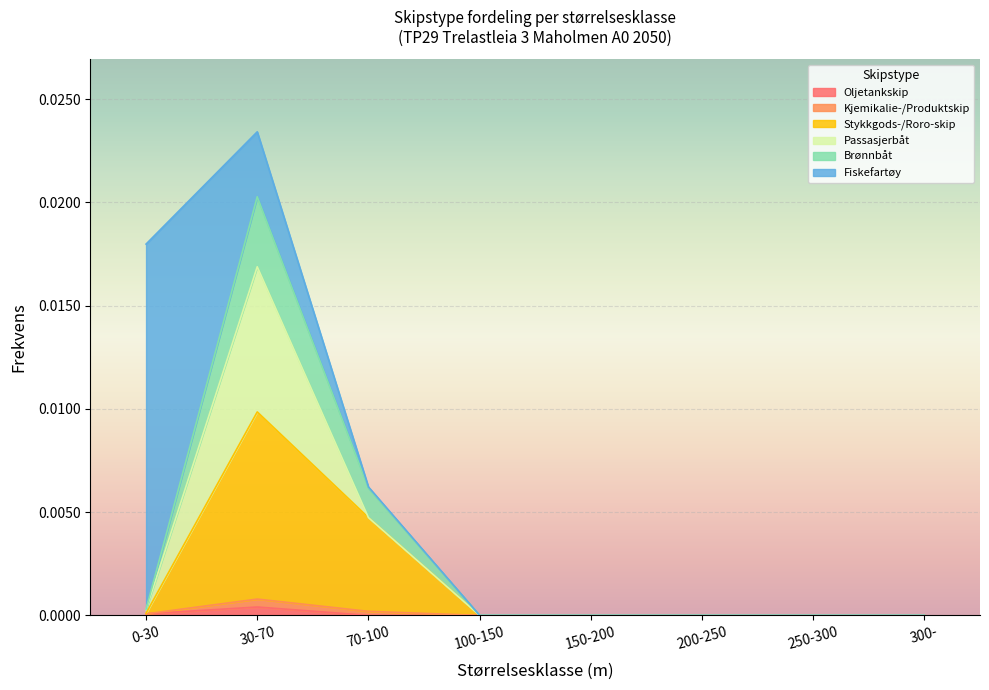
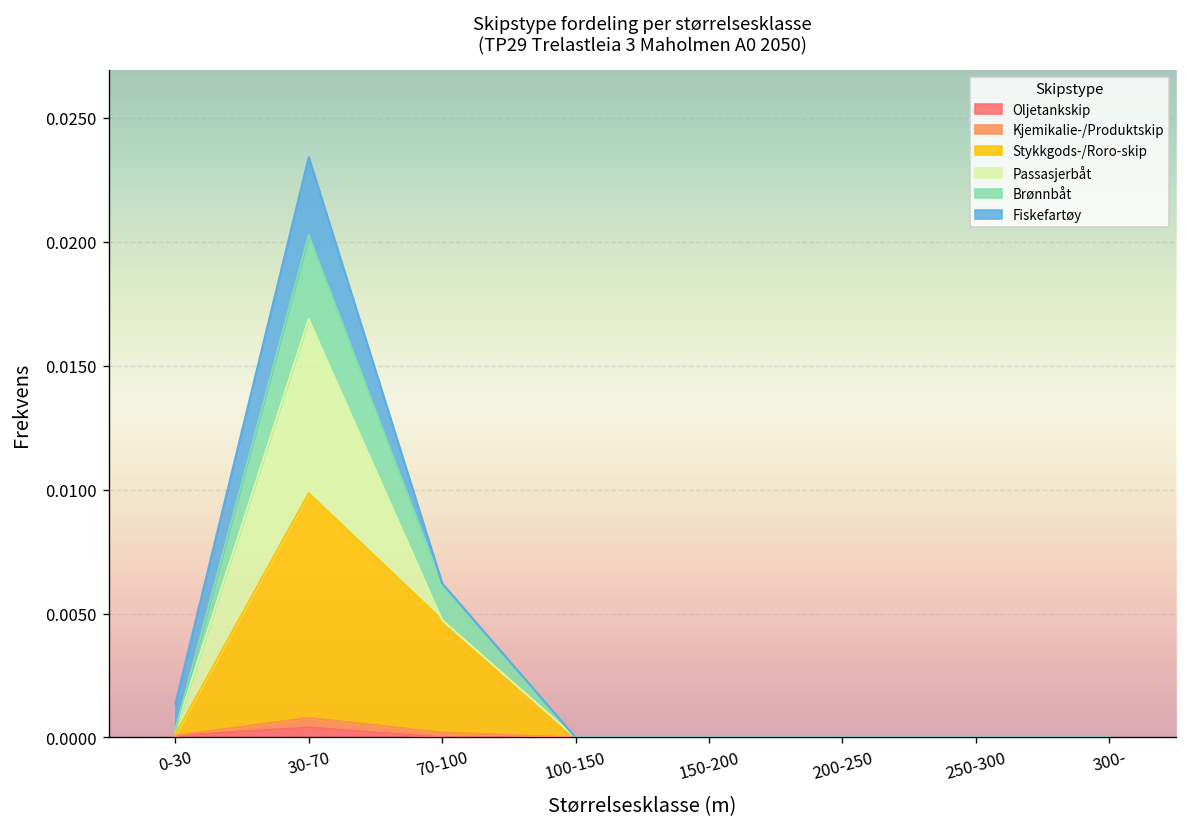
Fiskefartøy, 0-30: 0.0177 -> 0.0010
